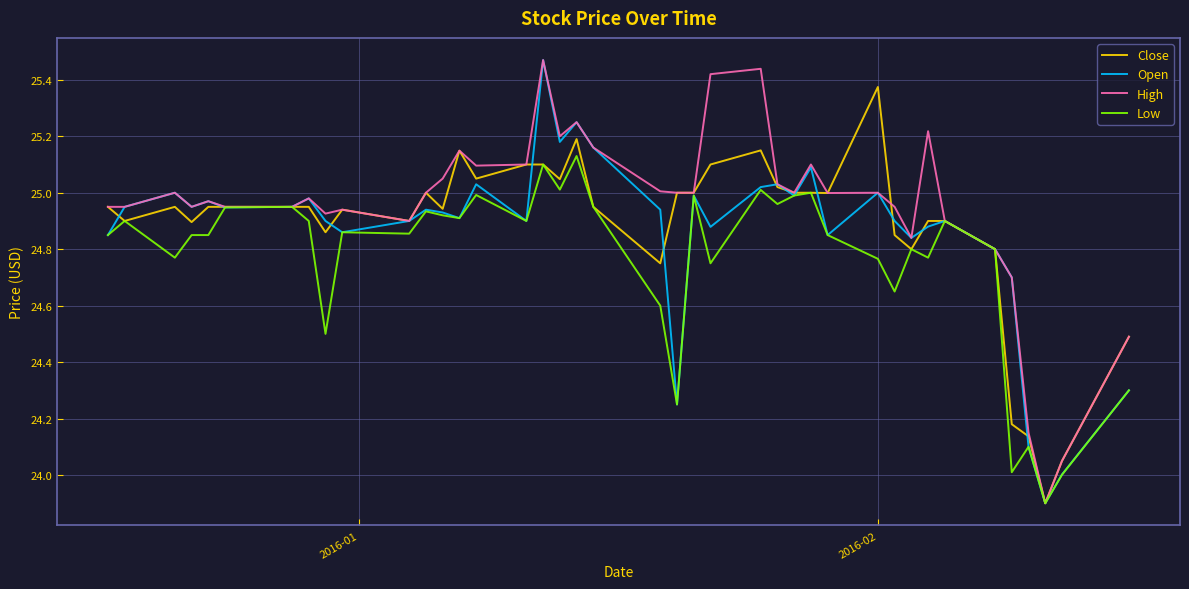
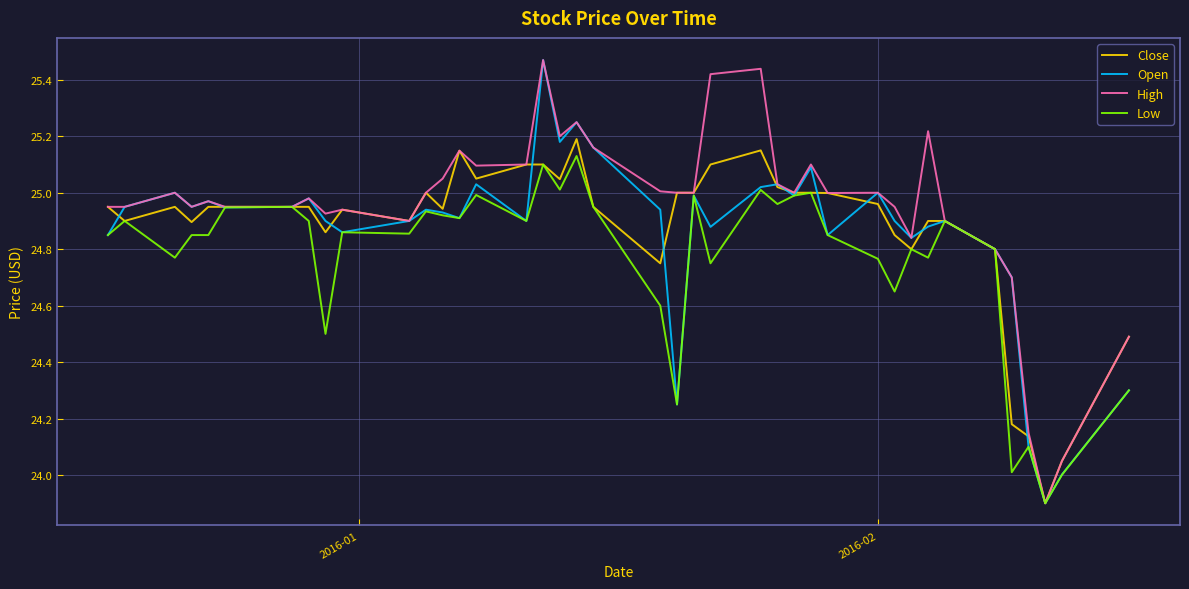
Close, 2016-02: 25.37 -> 24.96
